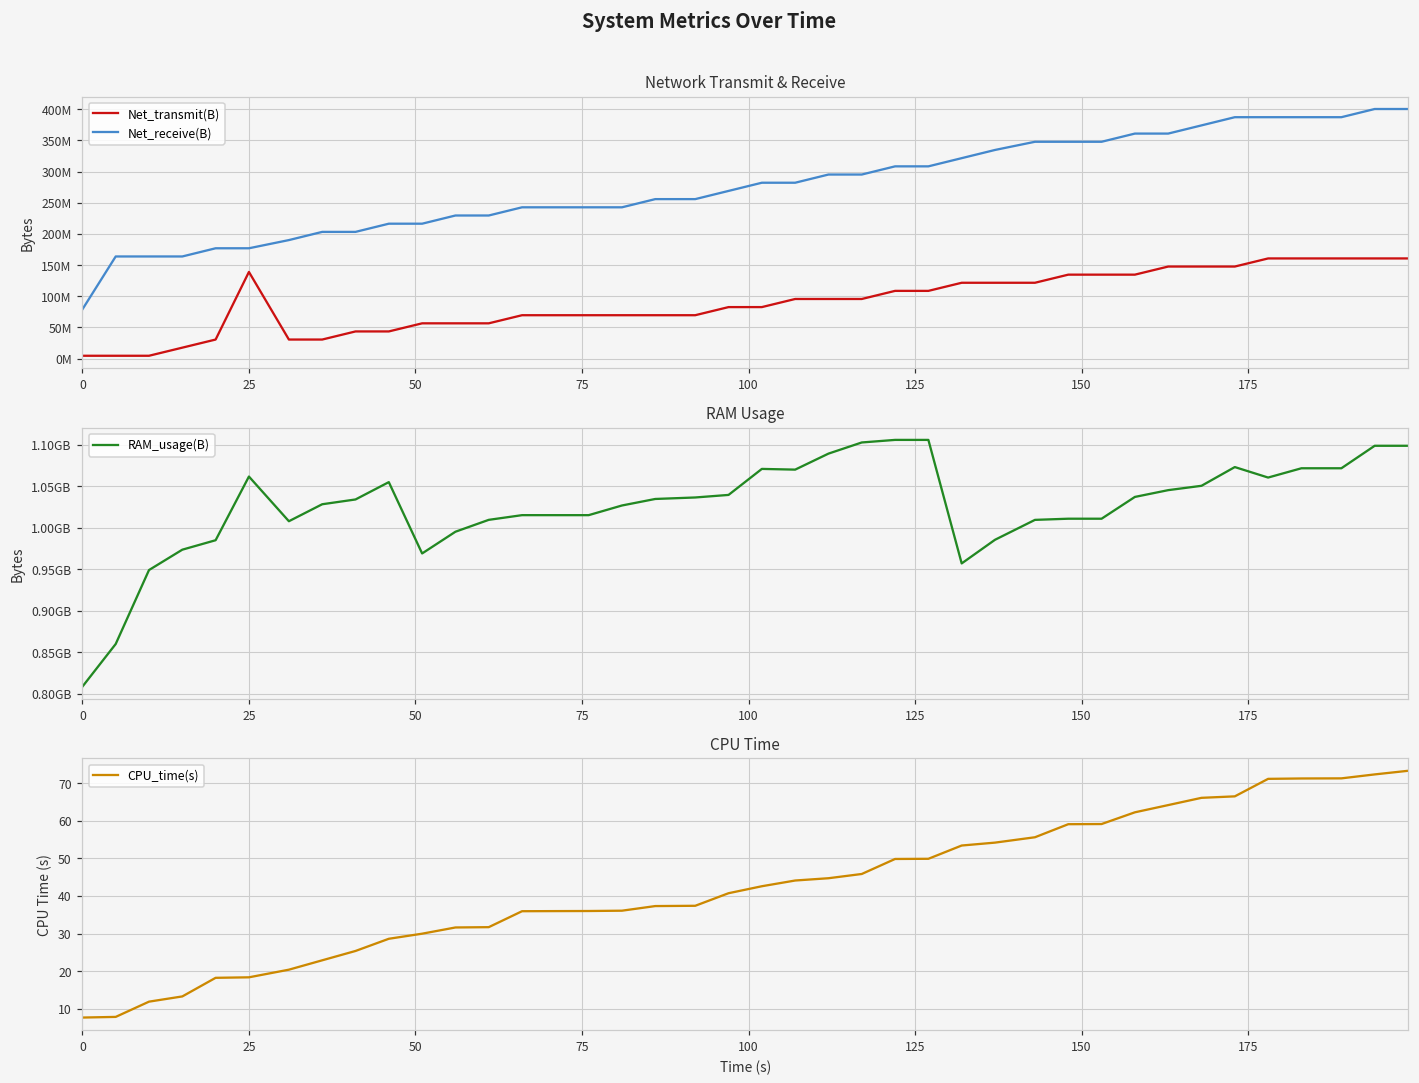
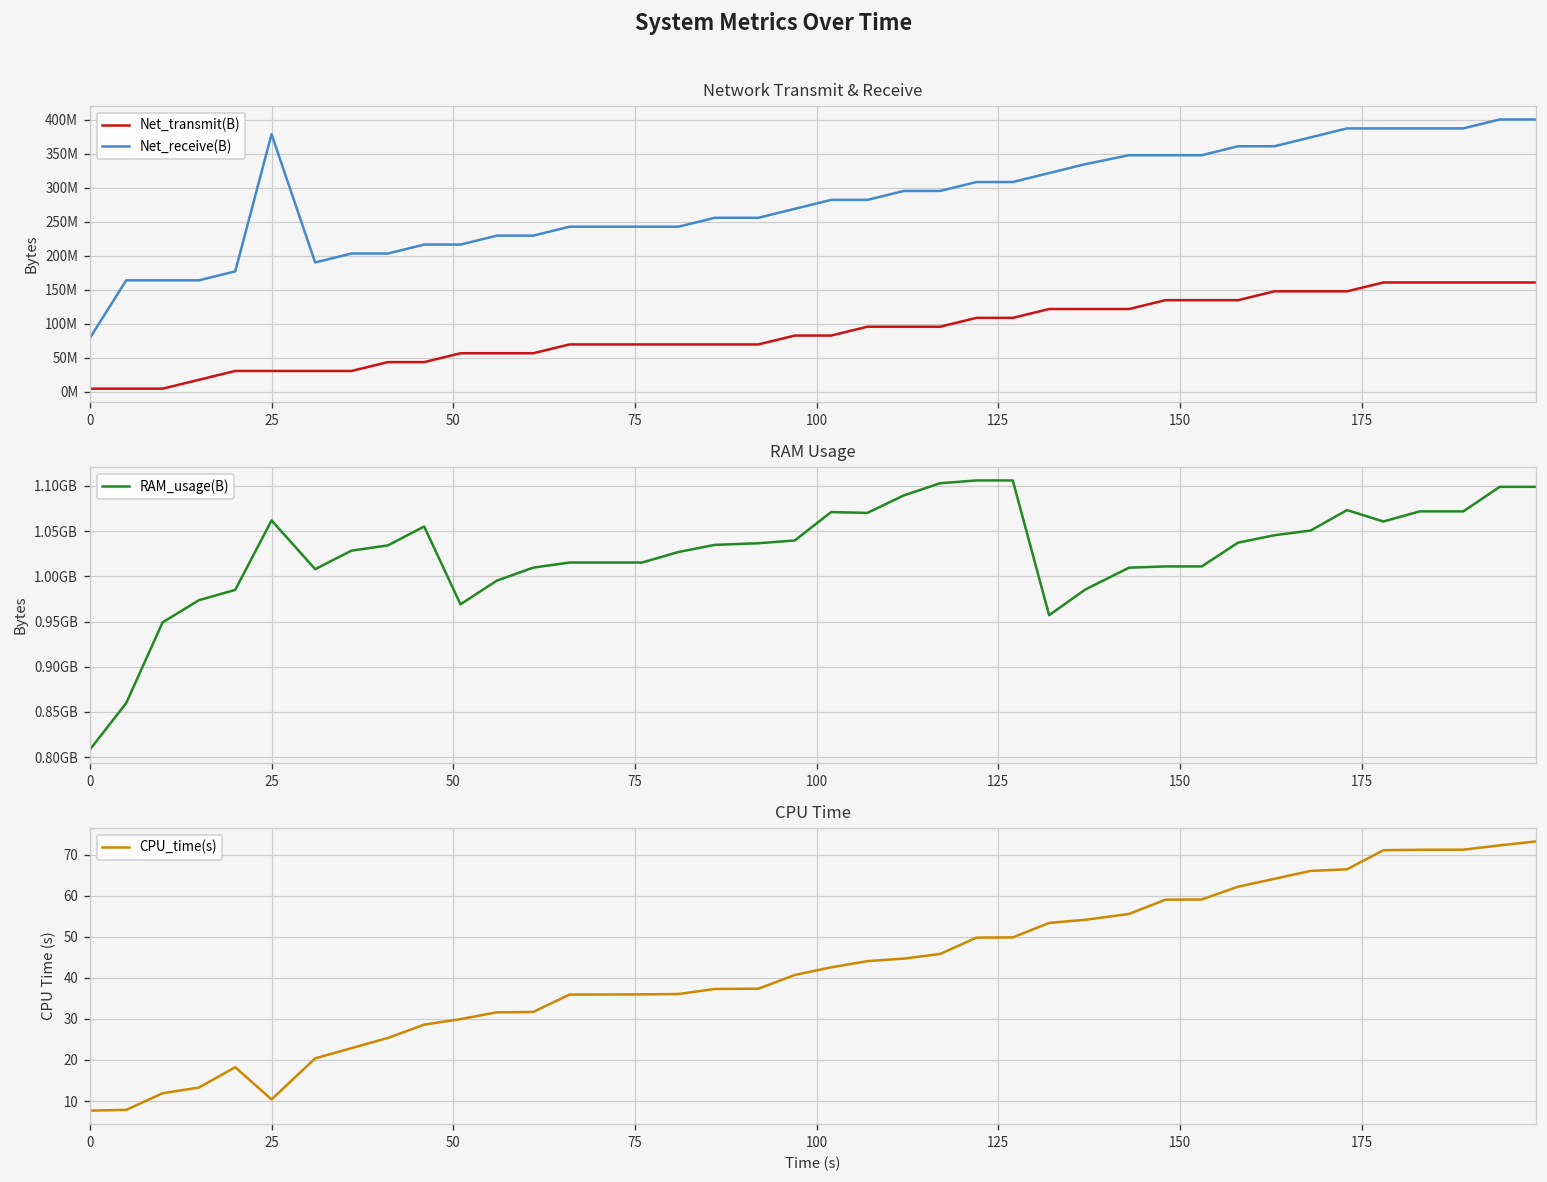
Network Transmit & Receive, Net_transmit(B), 25: 140000000 -> 30000000
Network Transmit & Receive, Net_receive(B), 25: 180000000 -> 380000000
CPU Time, 25: 18 -> 10
